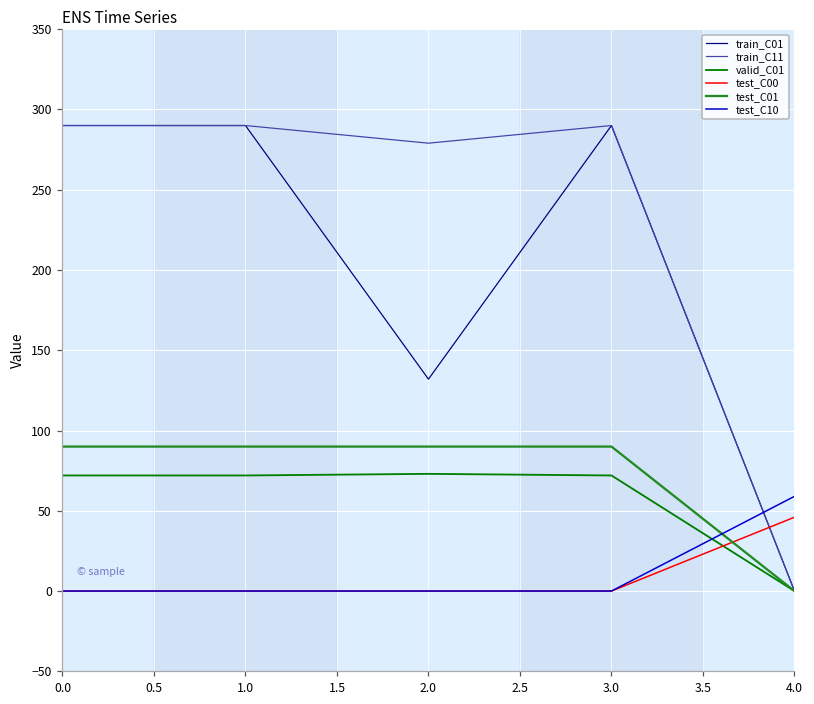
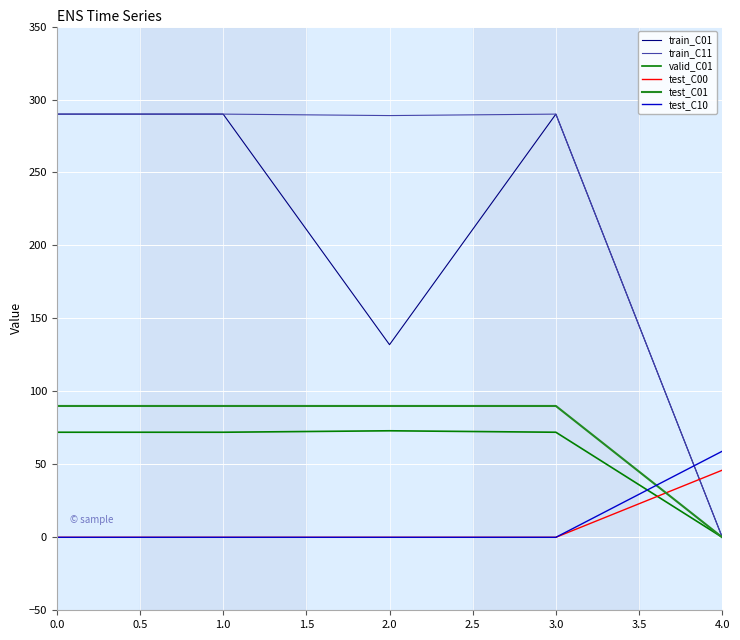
train_C11, 2.0: 279 -> 289
